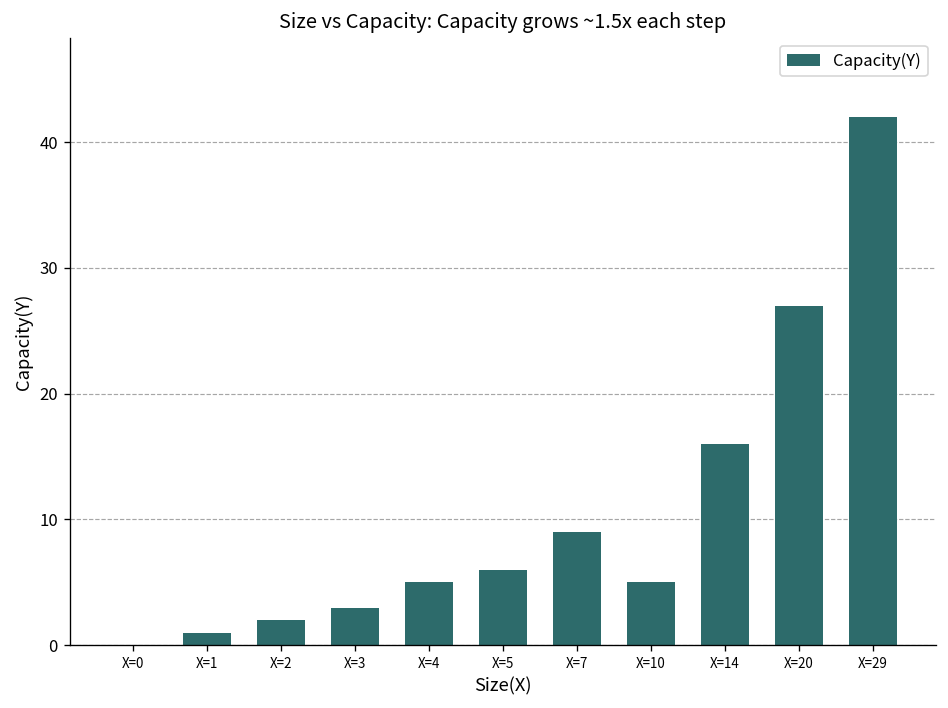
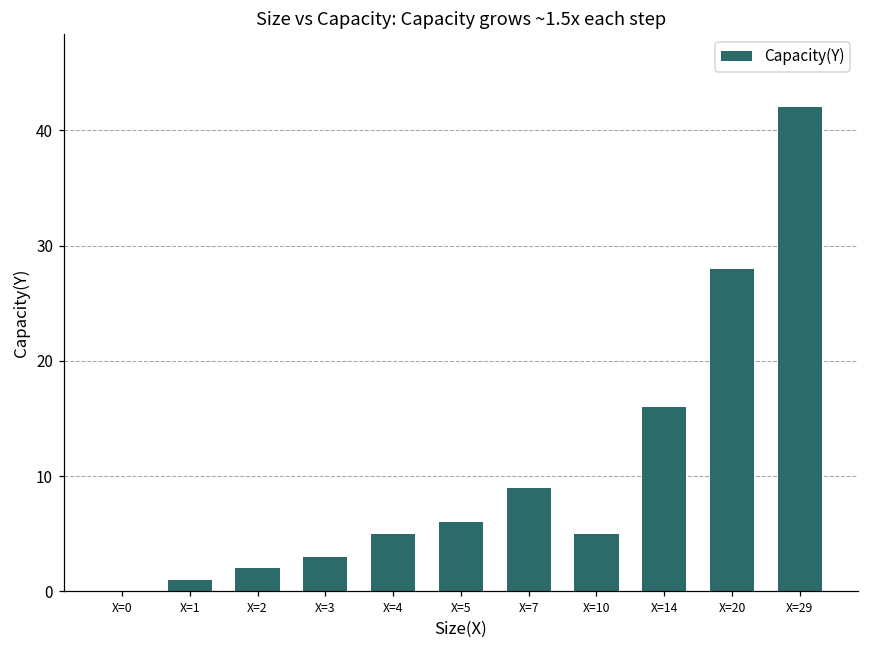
X=20: 27 -> 28
